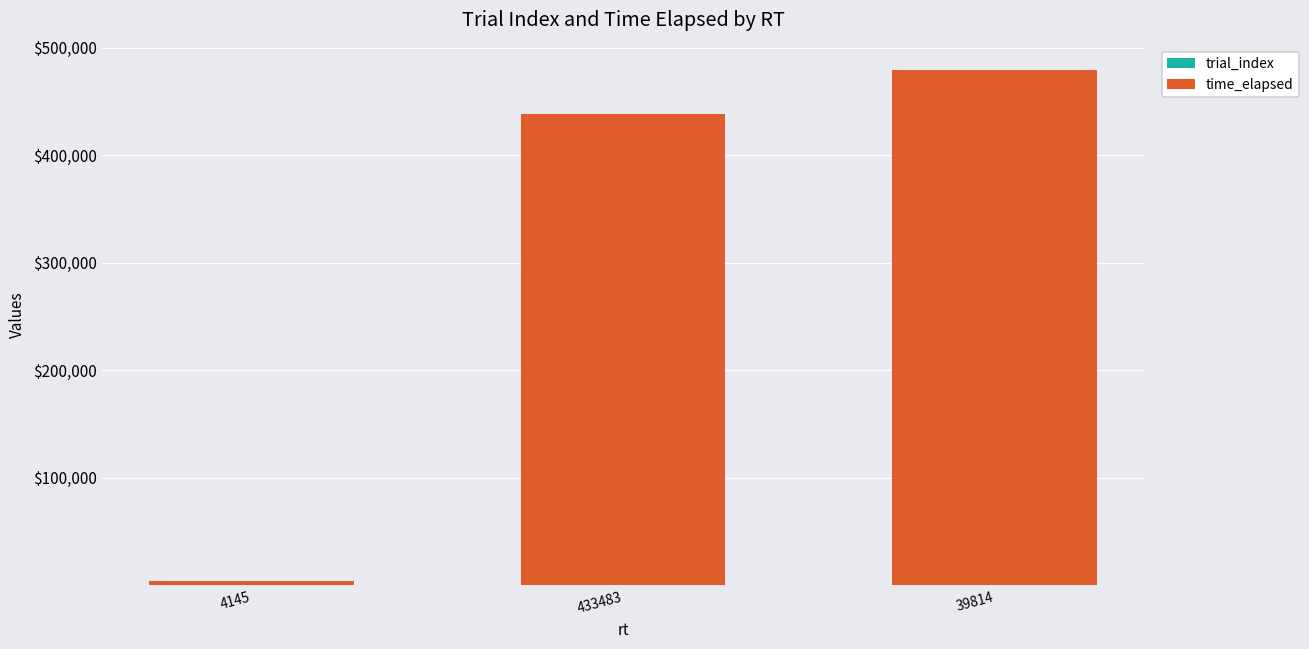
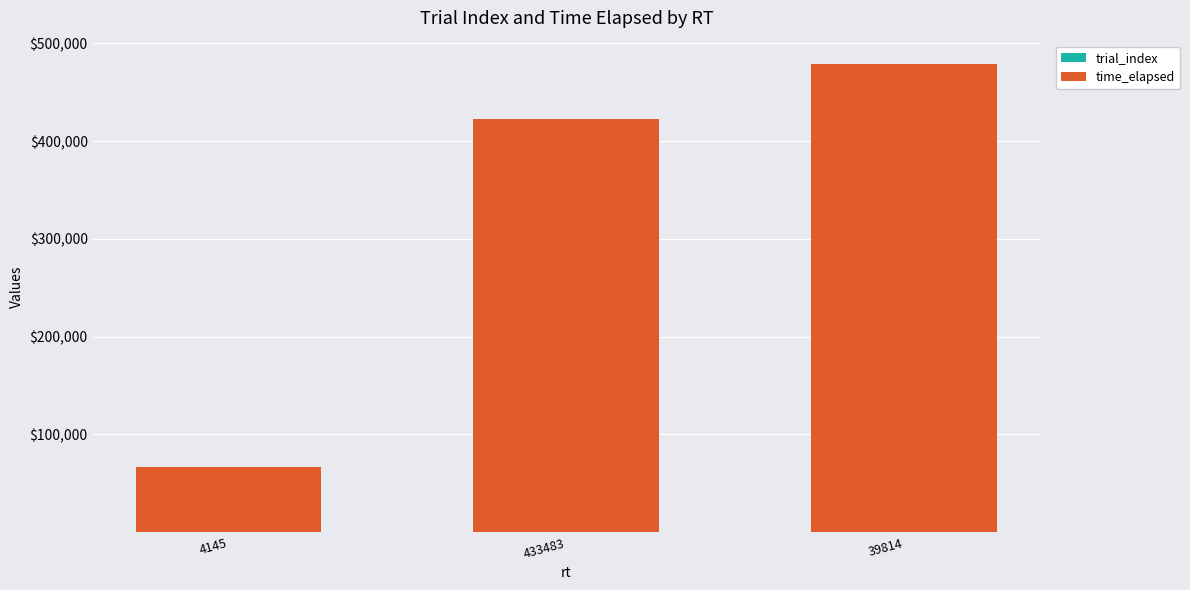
time_elapsed, 4145: $0 -> $70,000
time_elapsed, 433483: $440,000 -> $420,000
